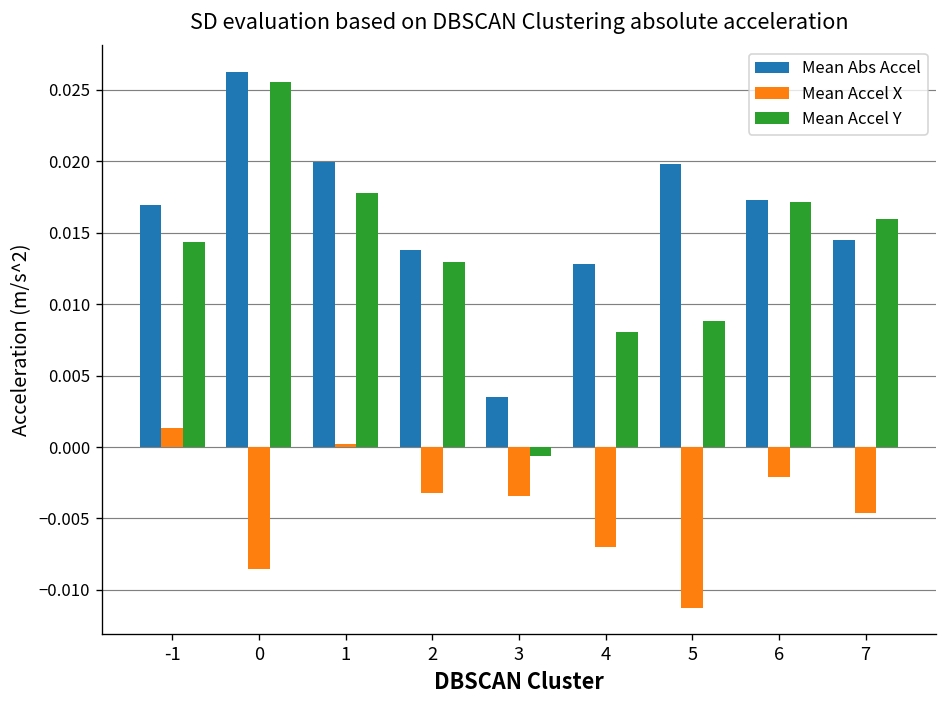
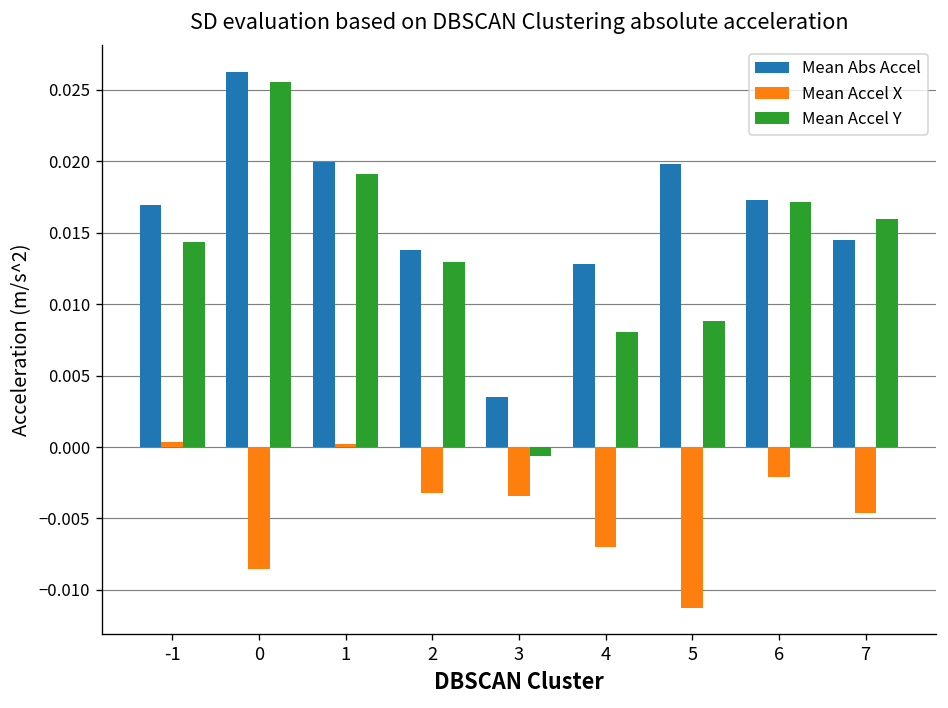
Mean Accel X, -1: 0.0013 -> 0.0004
Mean Accel Y, 1: 0.0178 -> 0.0191
